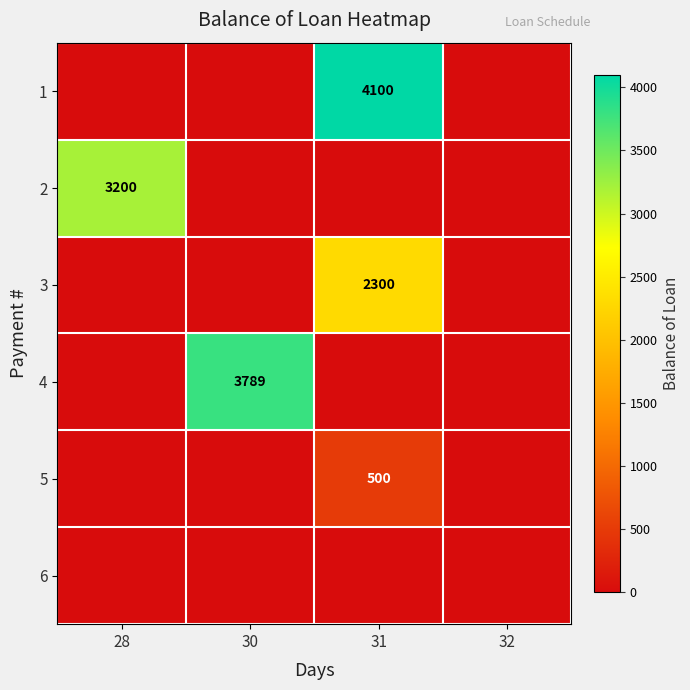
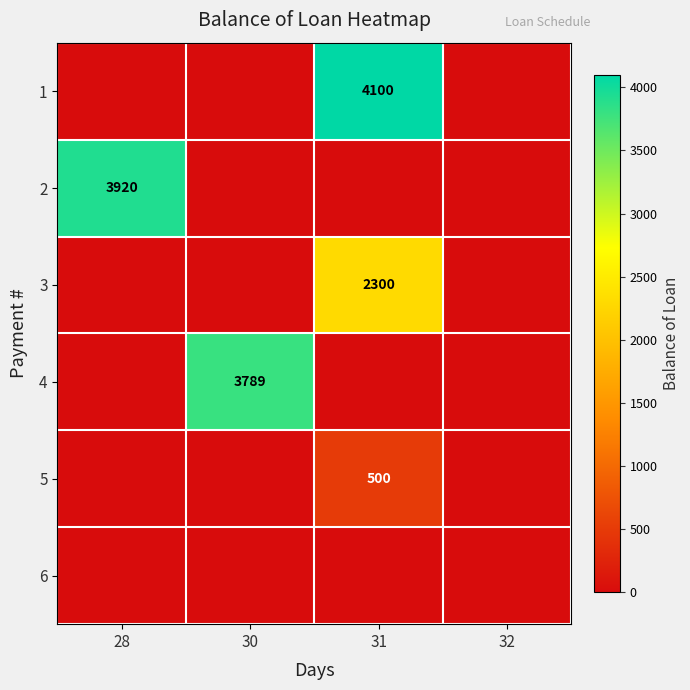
2, 28: 3200 -> 3920
